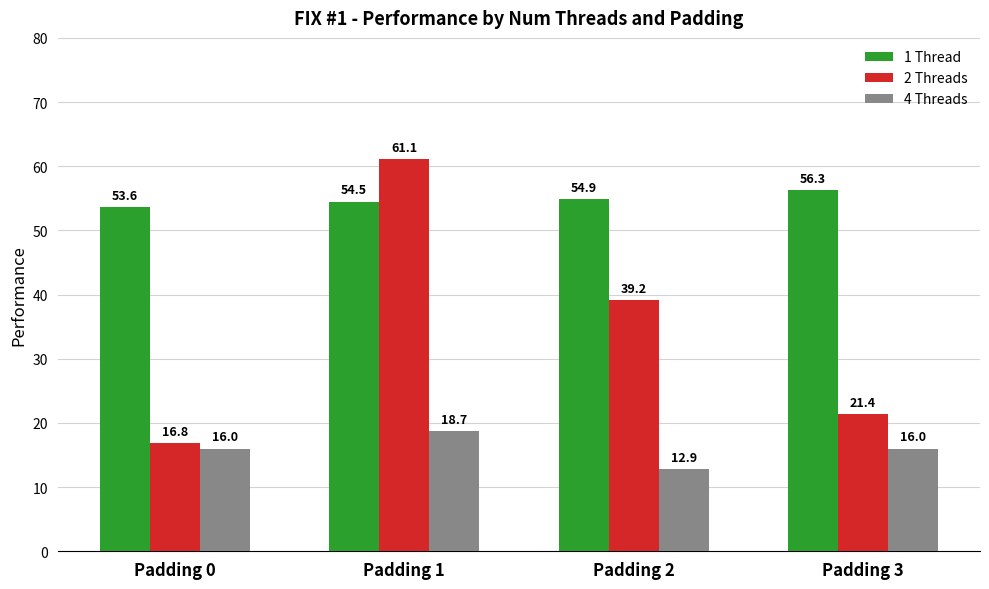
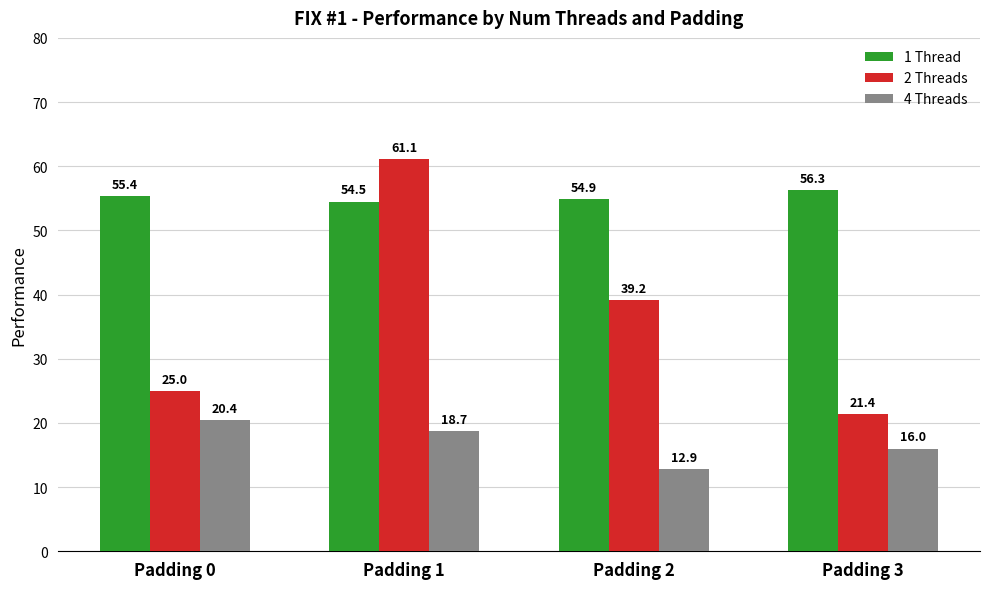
1 Thread, Padding 0: 53.6 -> 55.4
2 Threads, Padding 0: 16.8 -> 25.0
4 Threads, Padding 0: 16.0 -> 20.4
